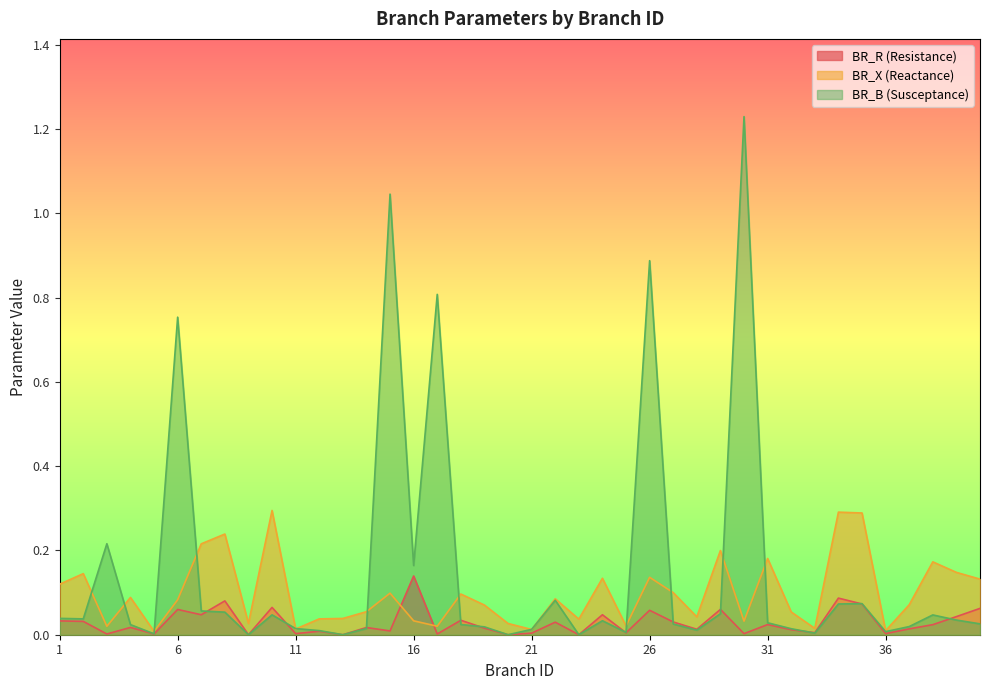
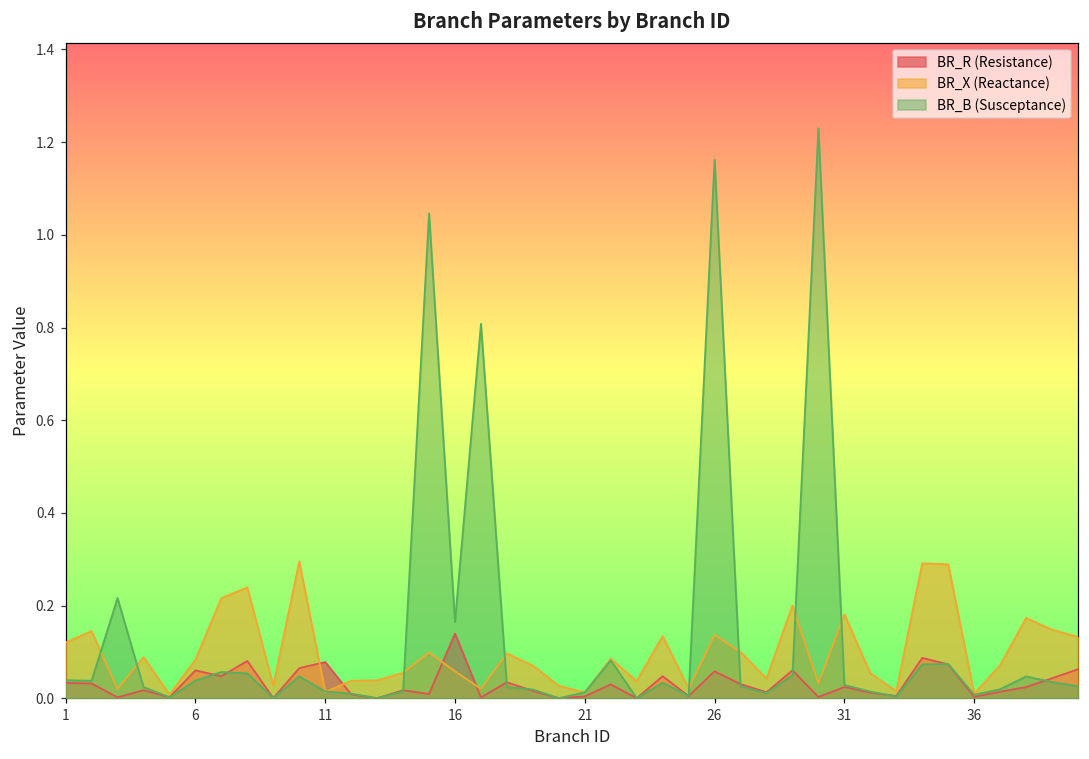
BR_B (Susceptance), 6: 0.75 -> 0.04
BR_R (Resistance), 11: 0.00 -> 0.08
BR_X (Reactance), 16: 0.03 -> 0.06
BR_B (Susceptance), 26: 0.89 -> 1.16
